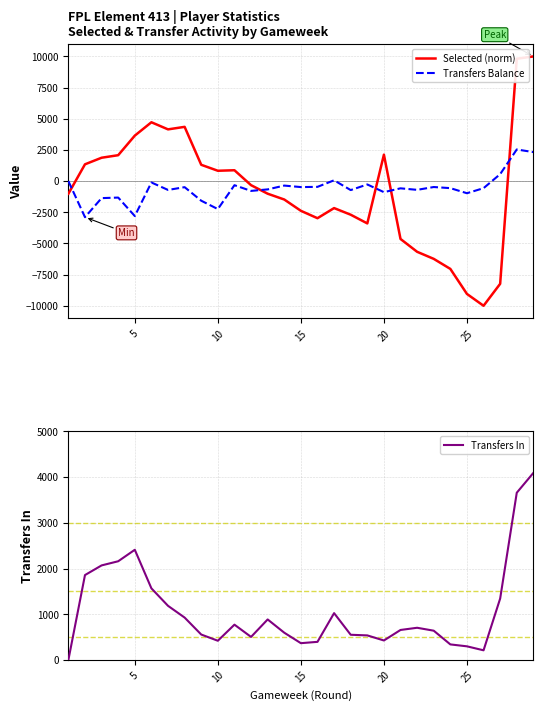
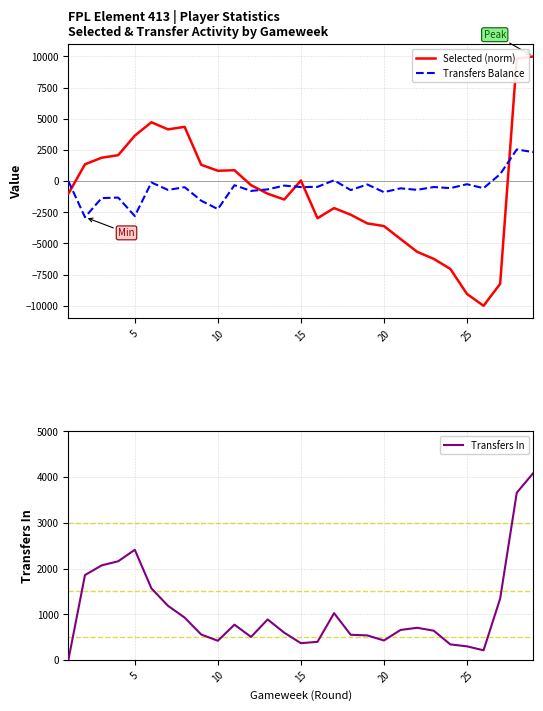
FPL Element 413 | Player Statistics Selected & Transfer Activity by Gameweek, Selected (norm), 15: -2400 -> 0
FPL Element 413 | Player Statistics Selected & Transfer Activity by Gameweek, Selected (norm), 20: 2100 -> -3600
FPL Element 413 | Player Statistics Selected & Transfer Activity by Gameweek, Transfers Balance, 25: -1000 -> -300
